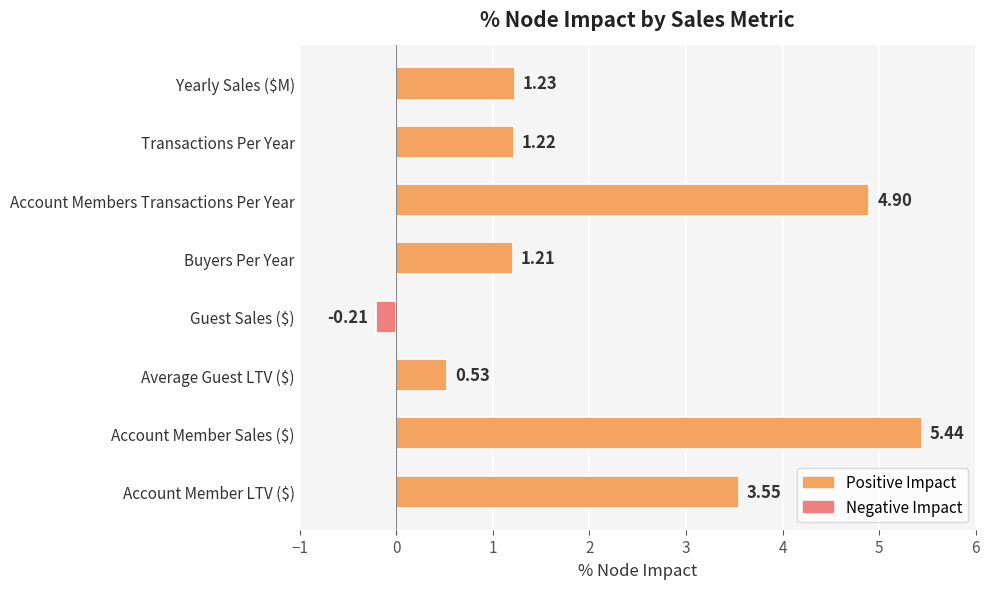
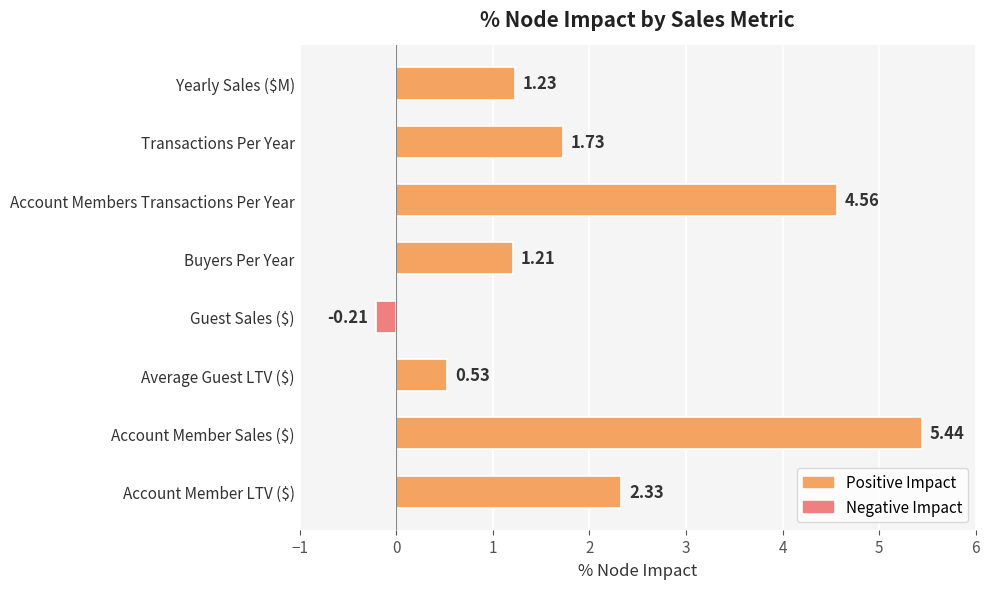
Transactions Per Year: 1.22 -> 1.73
Account Members Transactions Per Year: 4.90 -> 4.56
Account Member LTV ($): 3.55 -> 2.33
